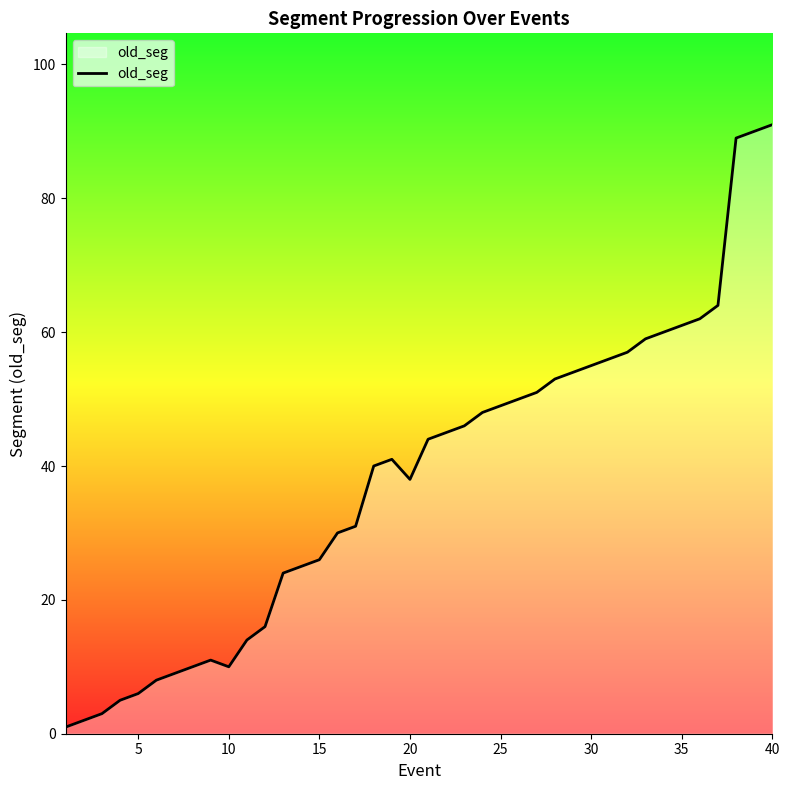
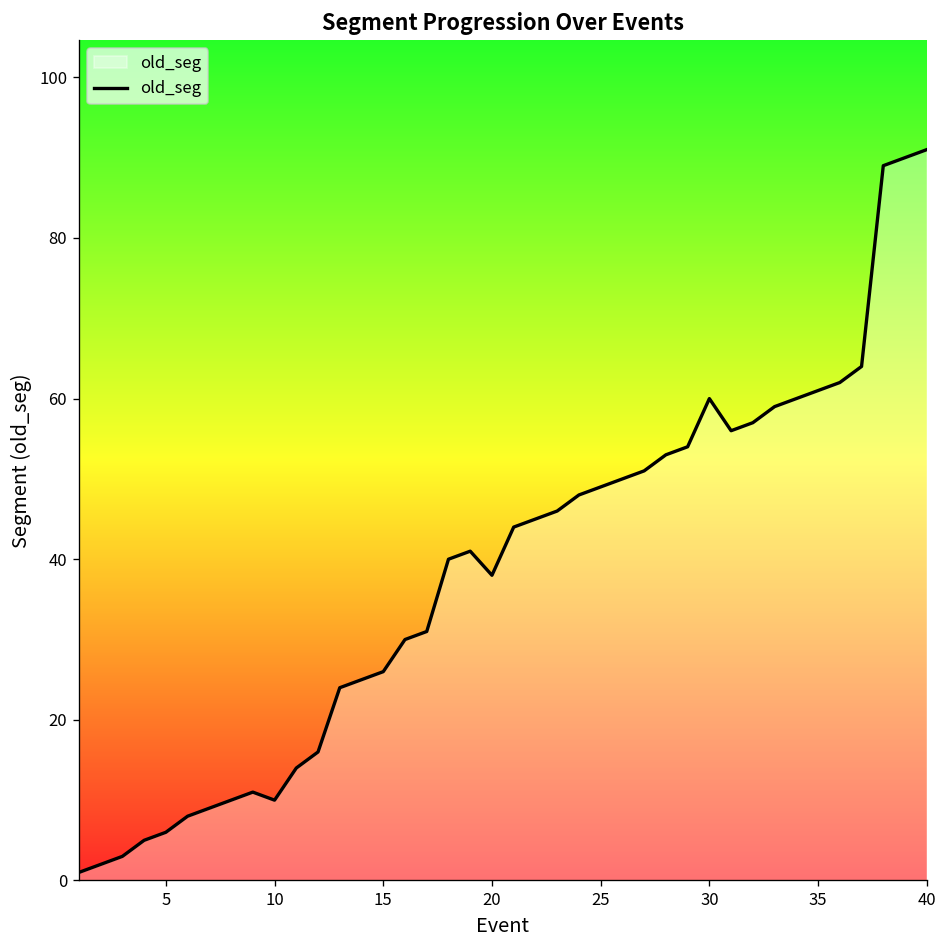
30: 55 -> 60
